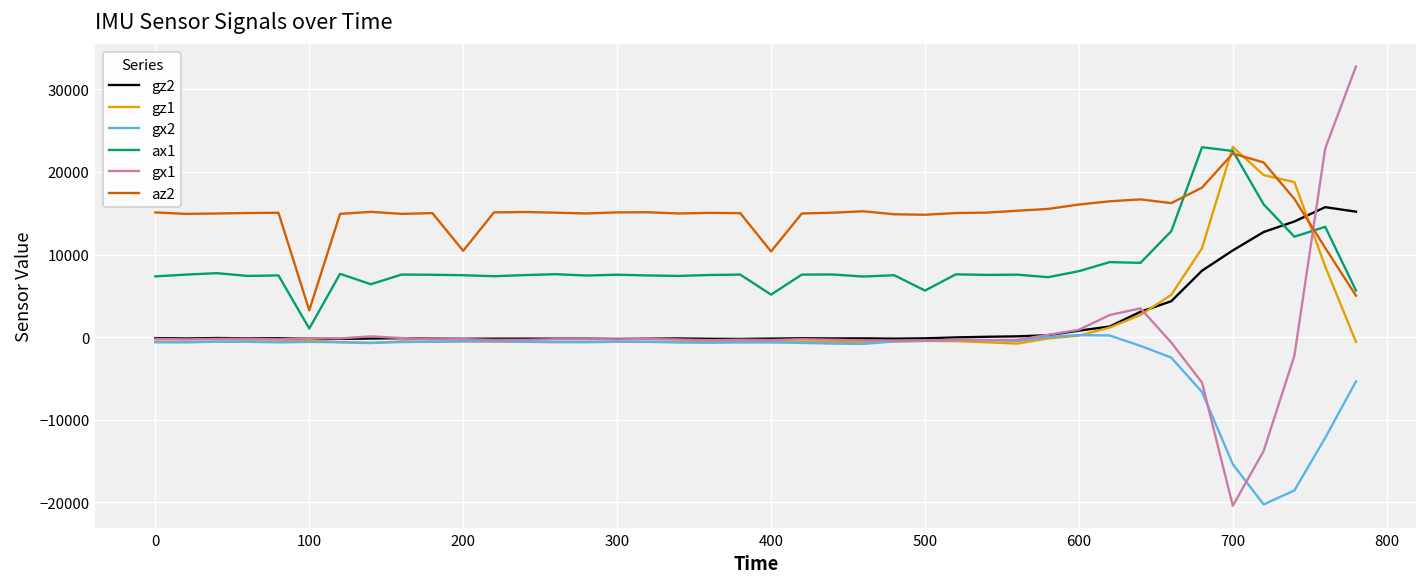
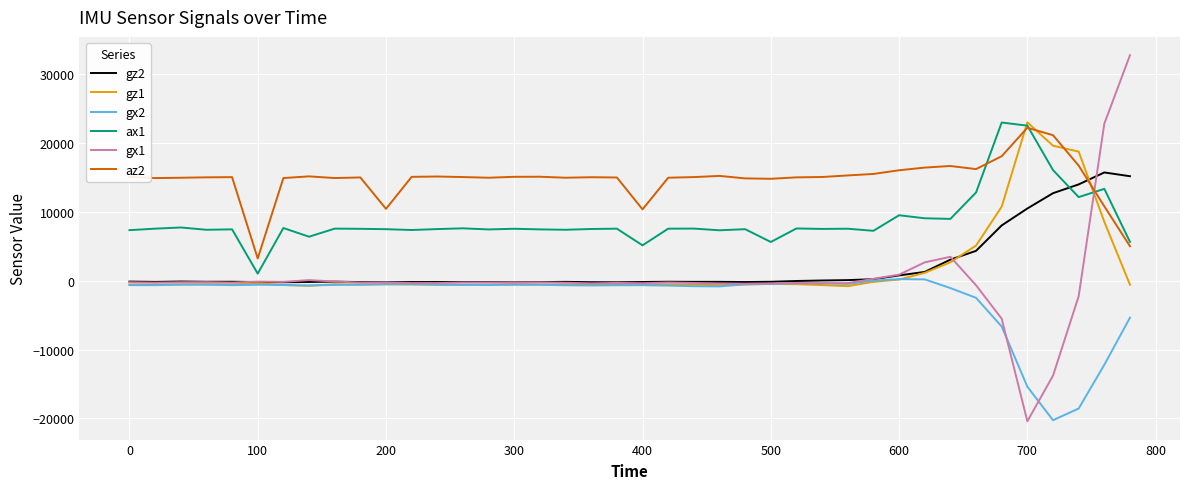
ax1, 600: 8000 -> 10000
